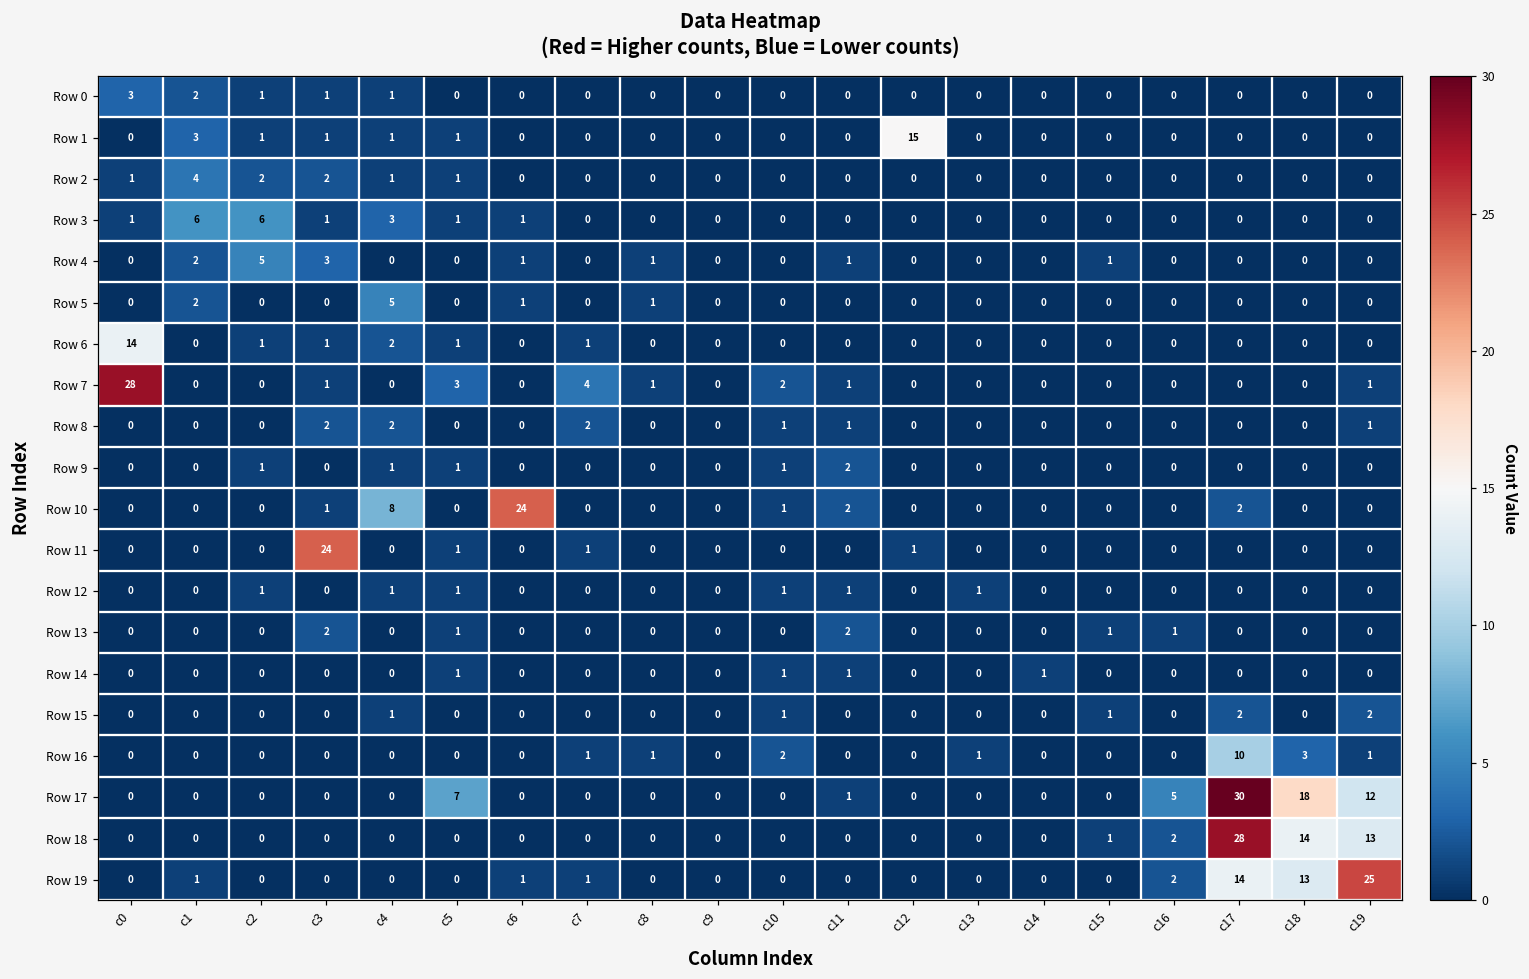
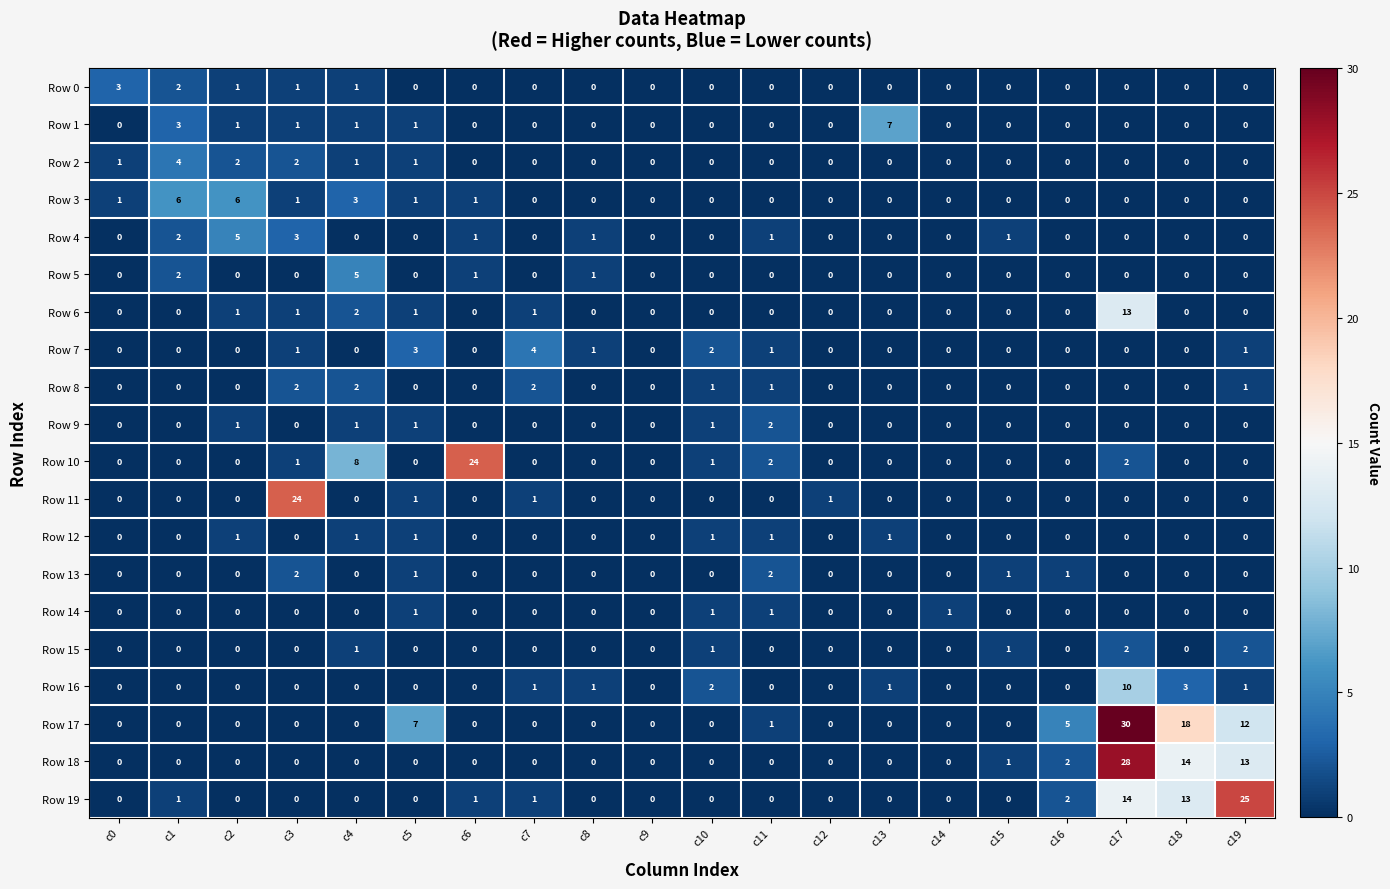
Row 1, c12: 15 -> 0
Row 1, c13: 0 -> 7
Row 6, c0: 14 -> 0
Row 6, c17: 0 -> 13
Row 7, c0: 28 -> 0
